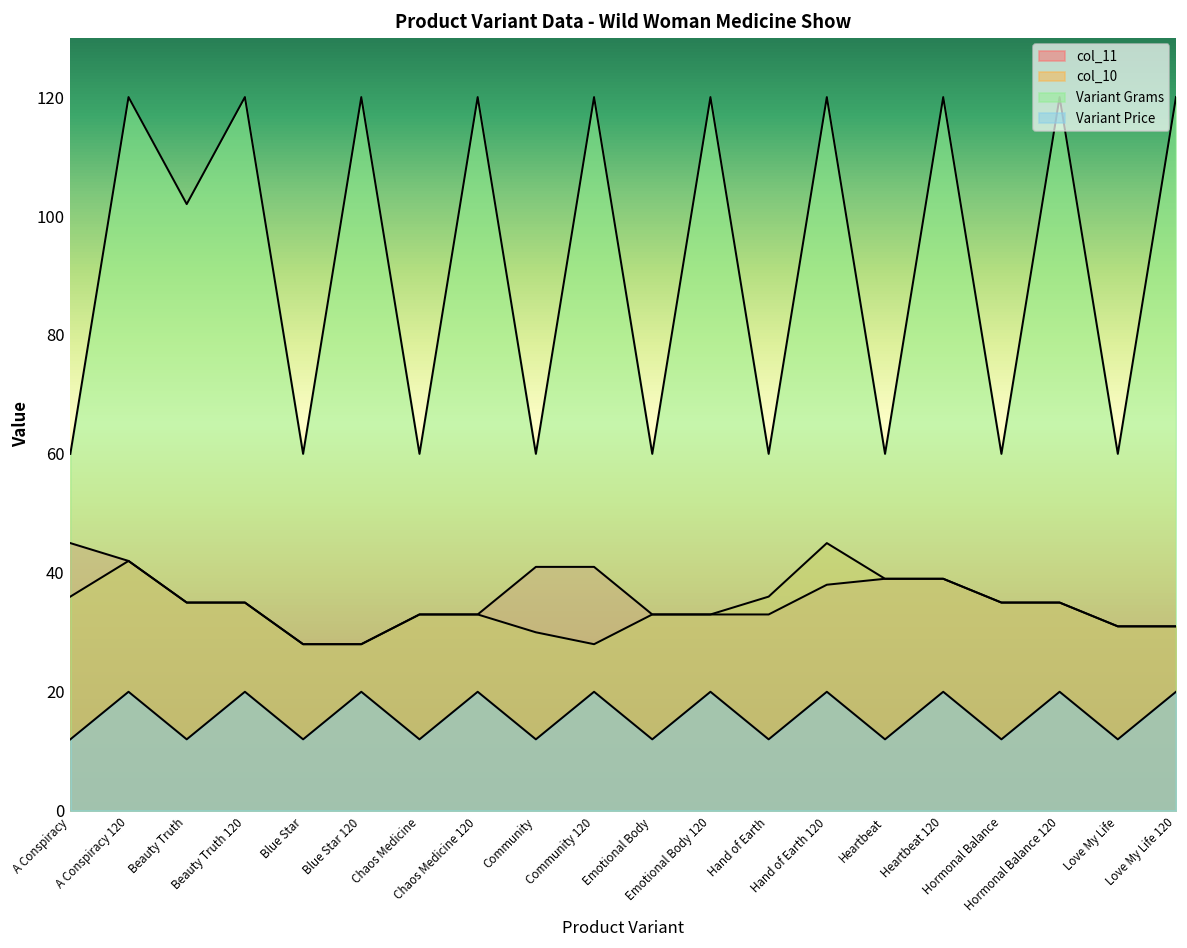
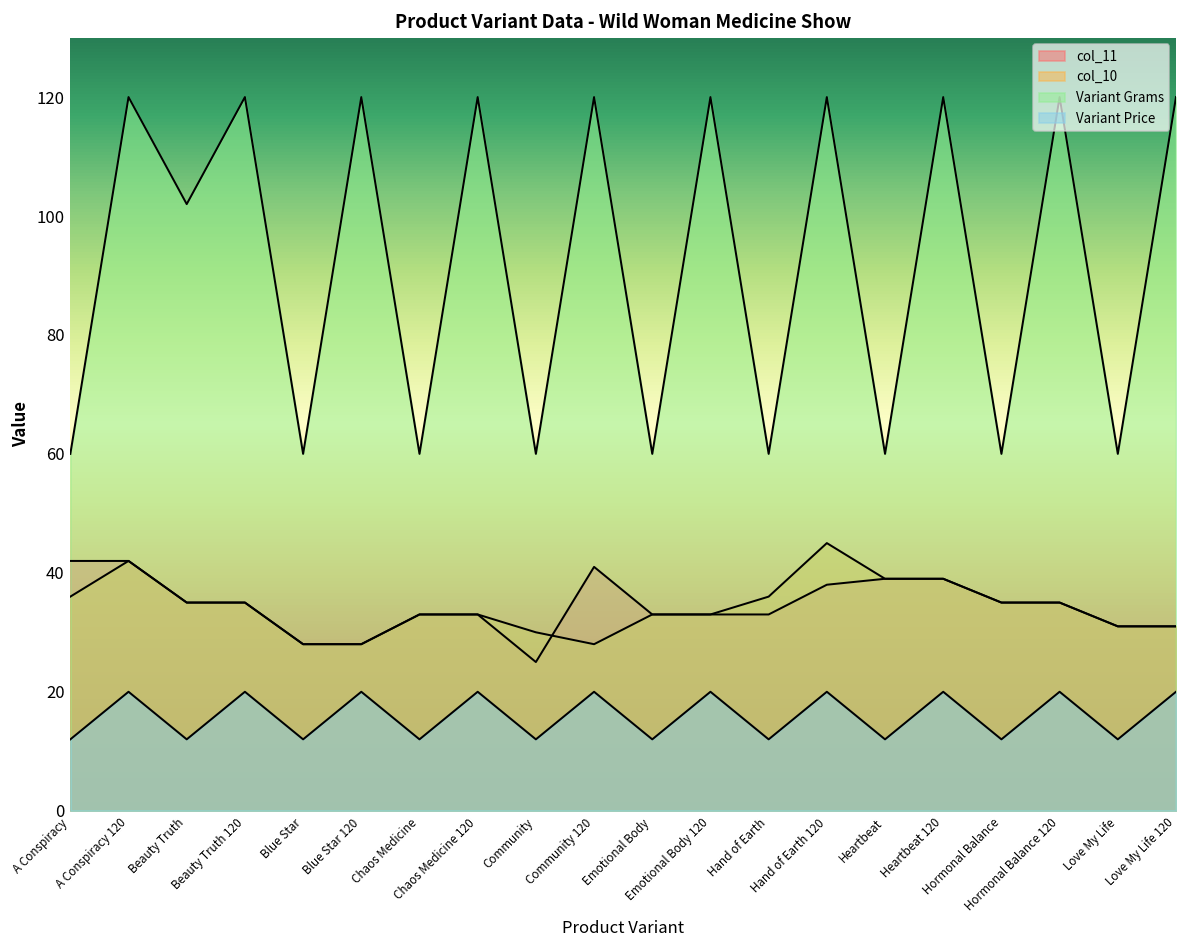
col_11, A Conspiracy: 45 -> 42
col_11, Community: 41 -> 25
